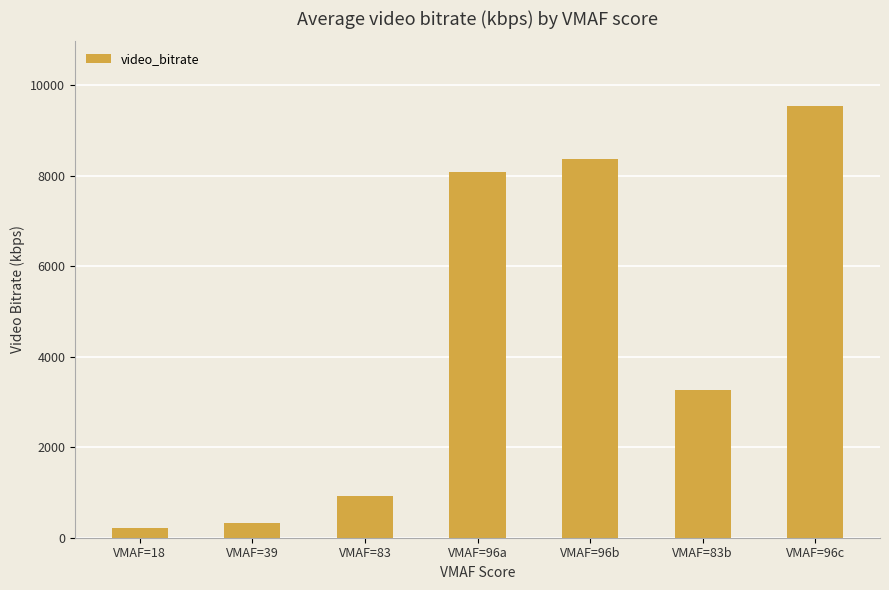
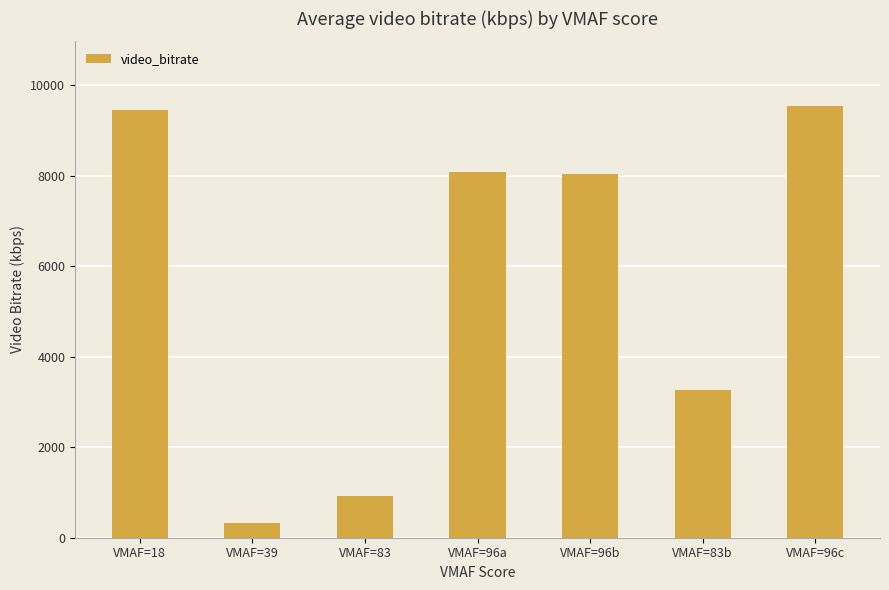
VMAF=18: 200 -> 9400
VMAF=96b: 8400 -> 8000
